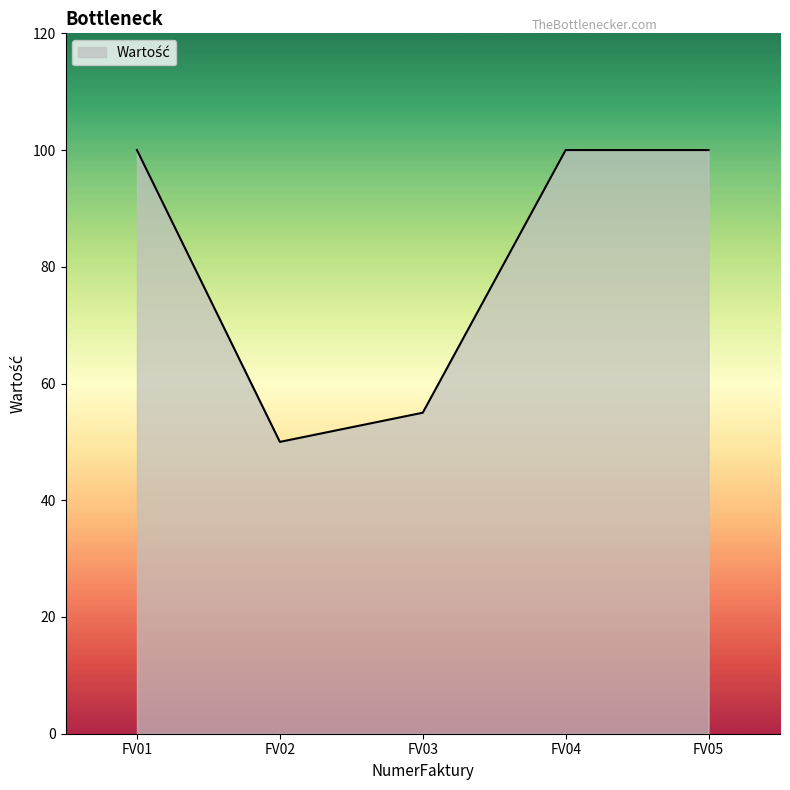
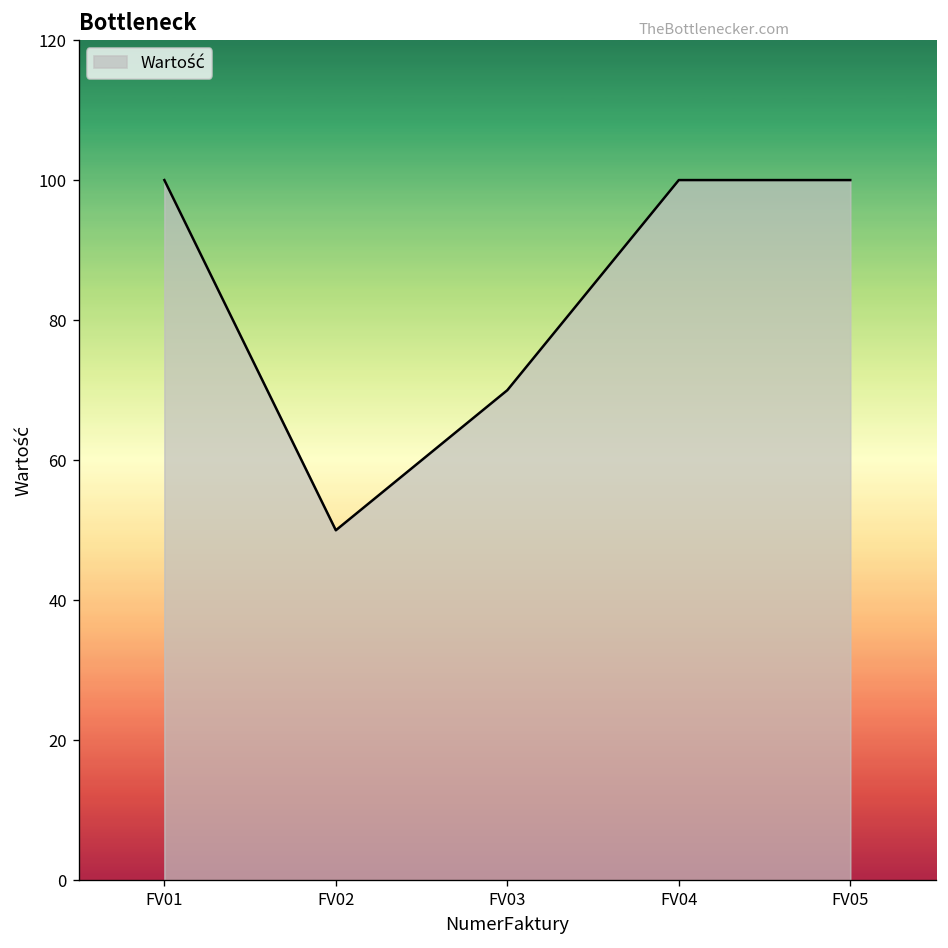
FV03: 55 -> 70
